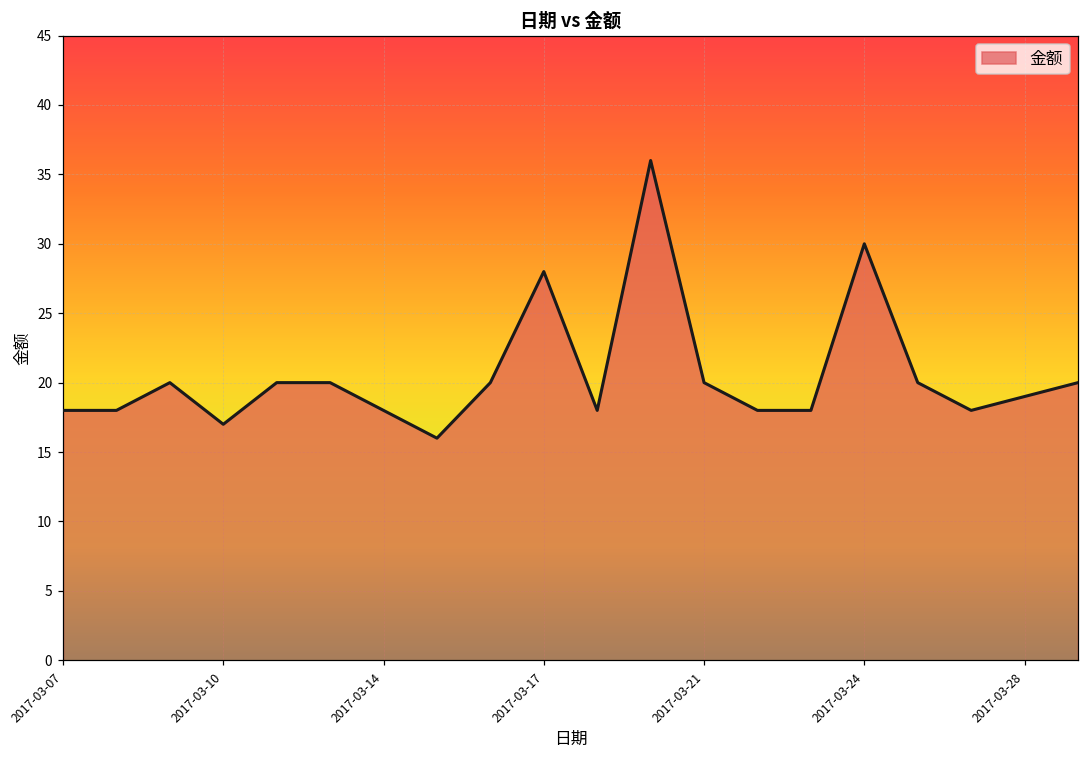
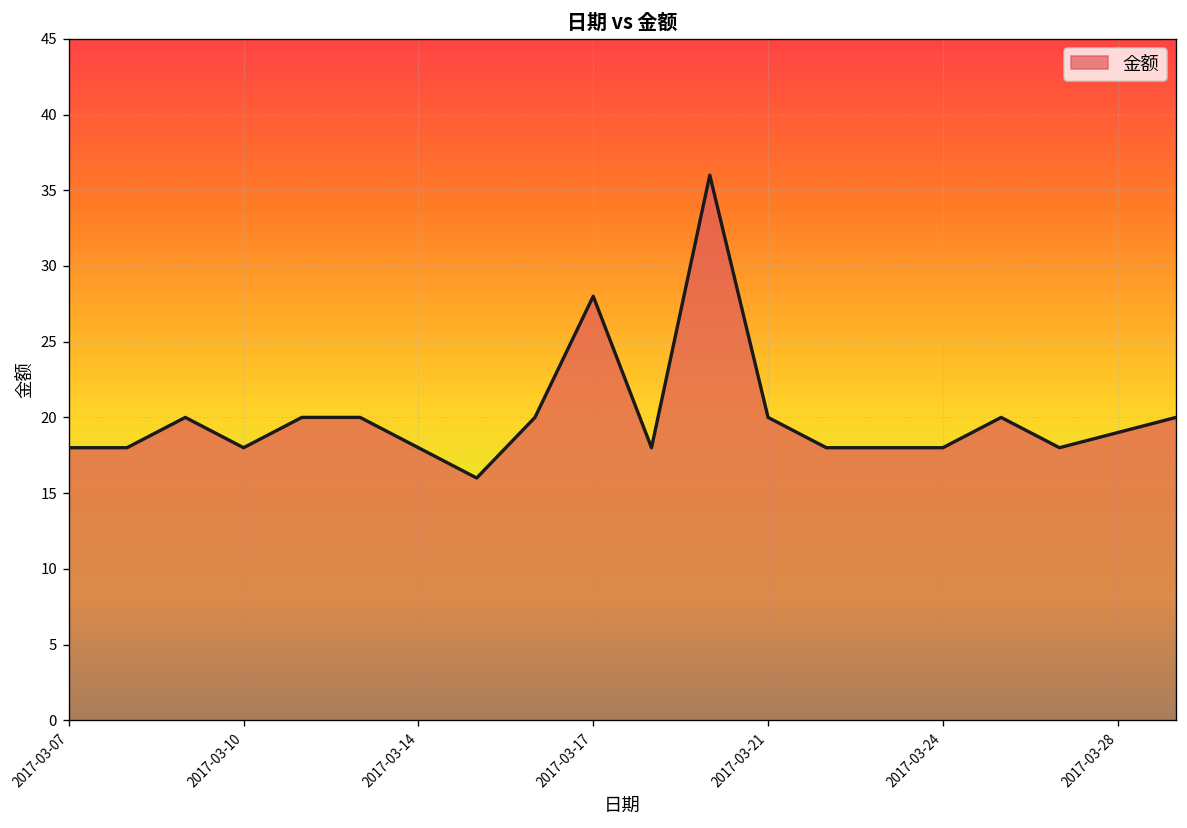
2017-03-10: 17 -> 18
2017-03-24: 30 -> 18
